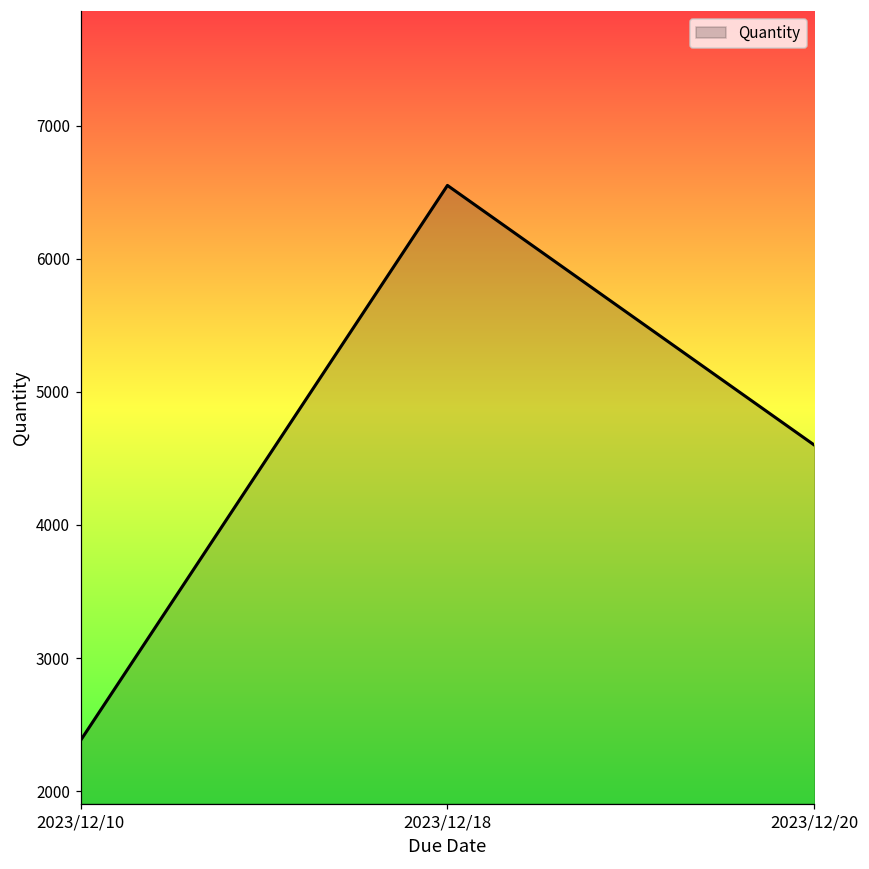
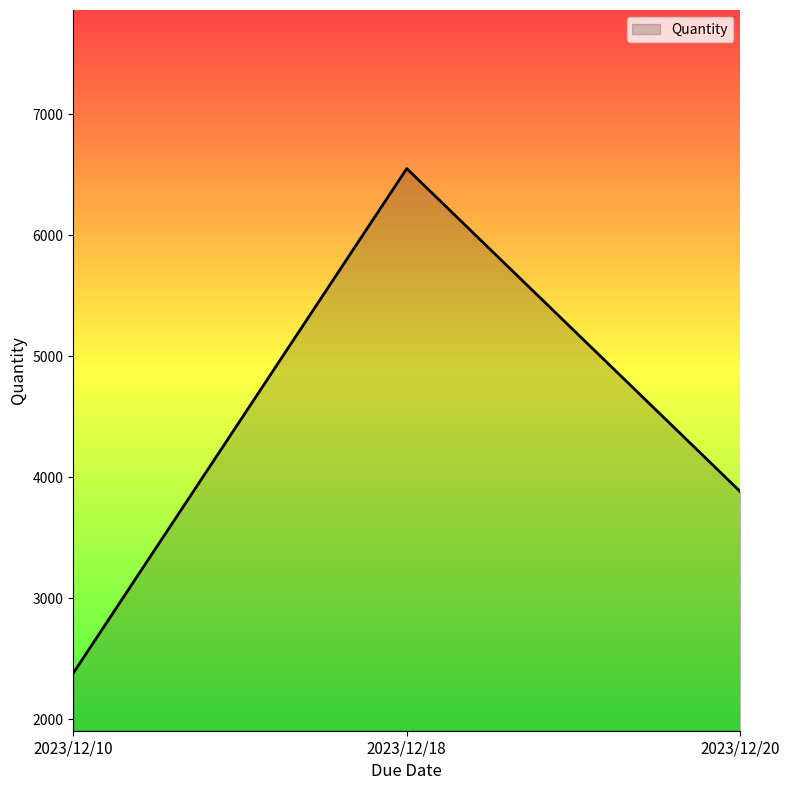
2023/12/20: 4600 -> 3880
